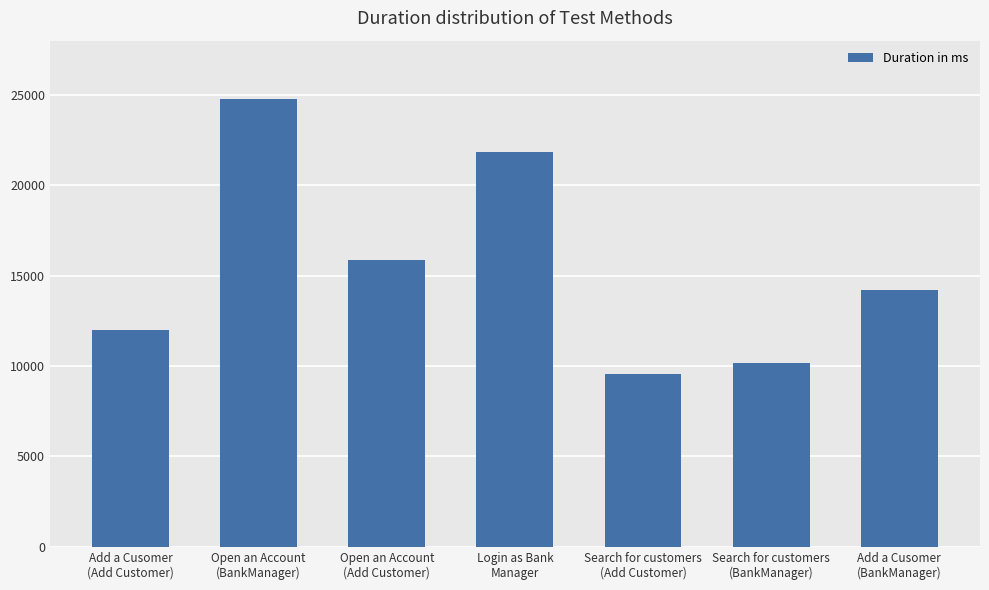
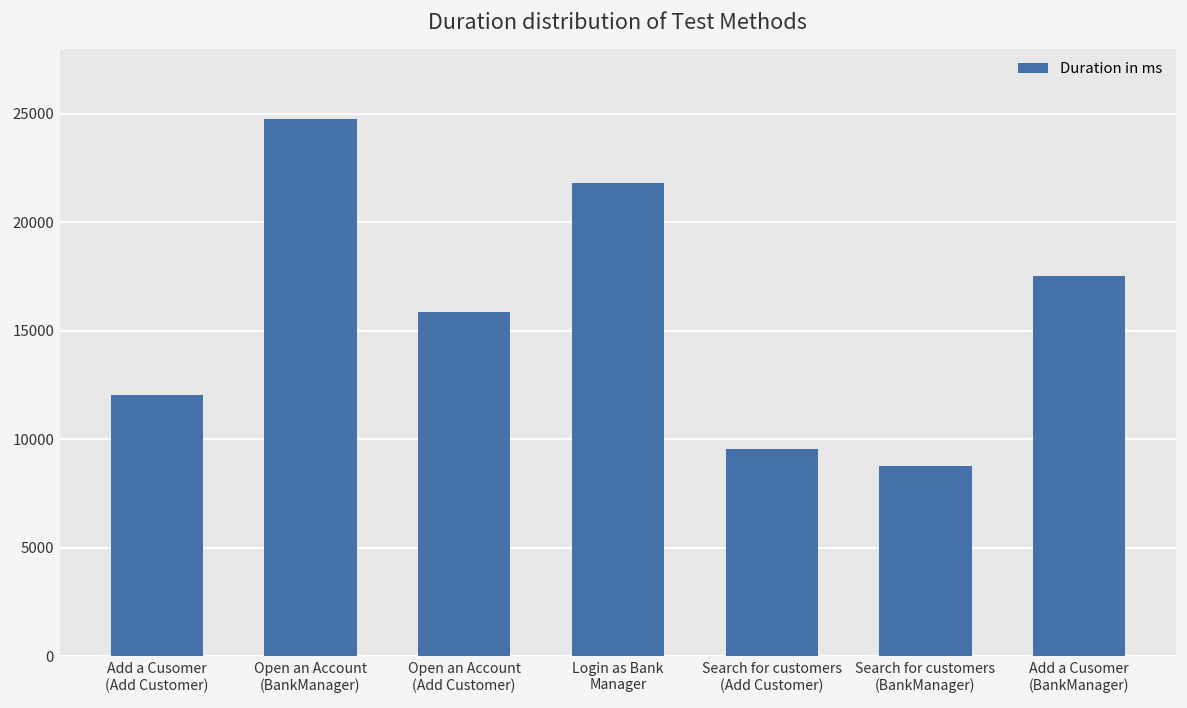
Search for customers (BankManager): 10200 -> 8700
Add a Cusomer (BankManager): 14200 -> 17500
